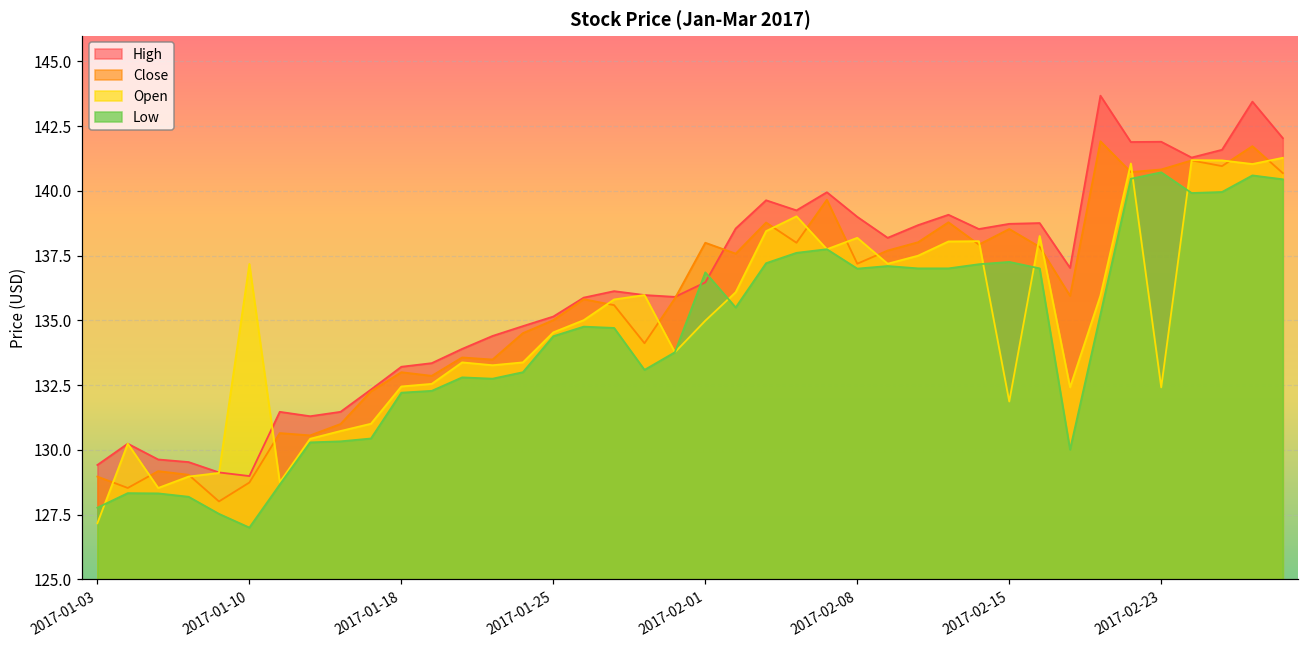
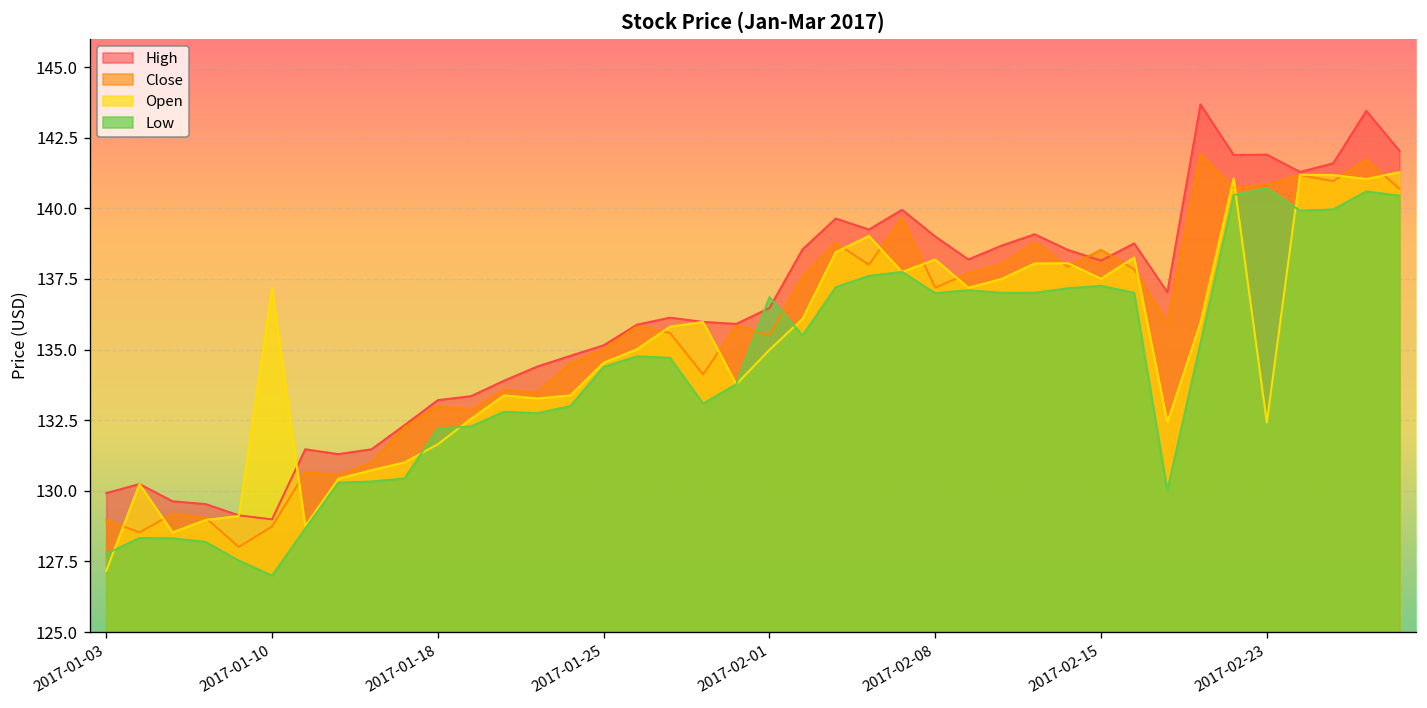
High, 2017-01-03: 129.4 -> 129.9
Open, 2017-01-18: 132.4 -> 131.6
Close, 2017-02-01: 138.0 -> 135.5
High, 2017-02-15: 138.7 -> 138.1
Open, 2017-02-15: 131.9 -> 137.5
